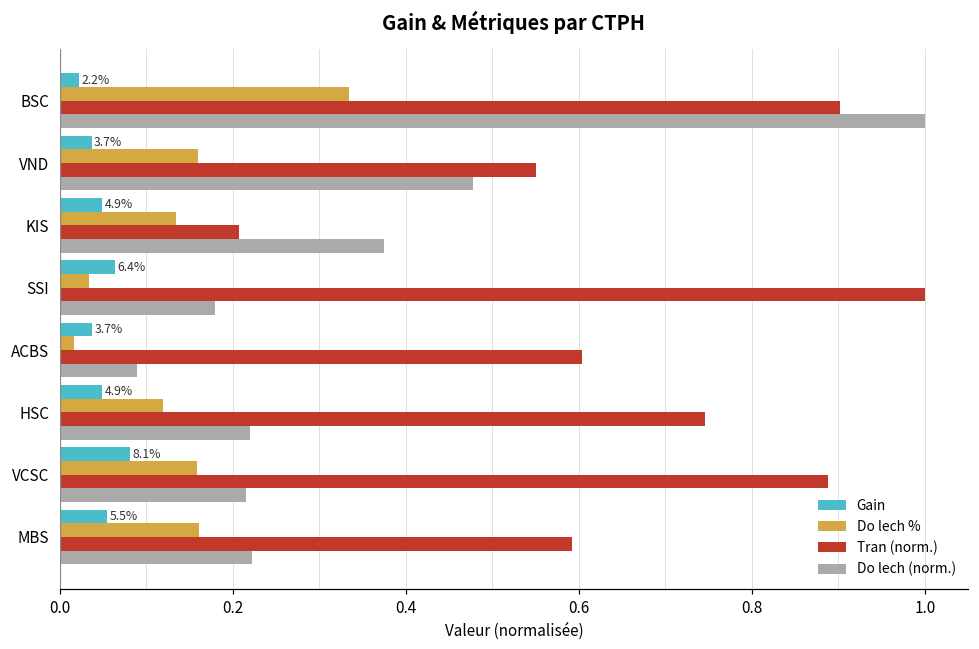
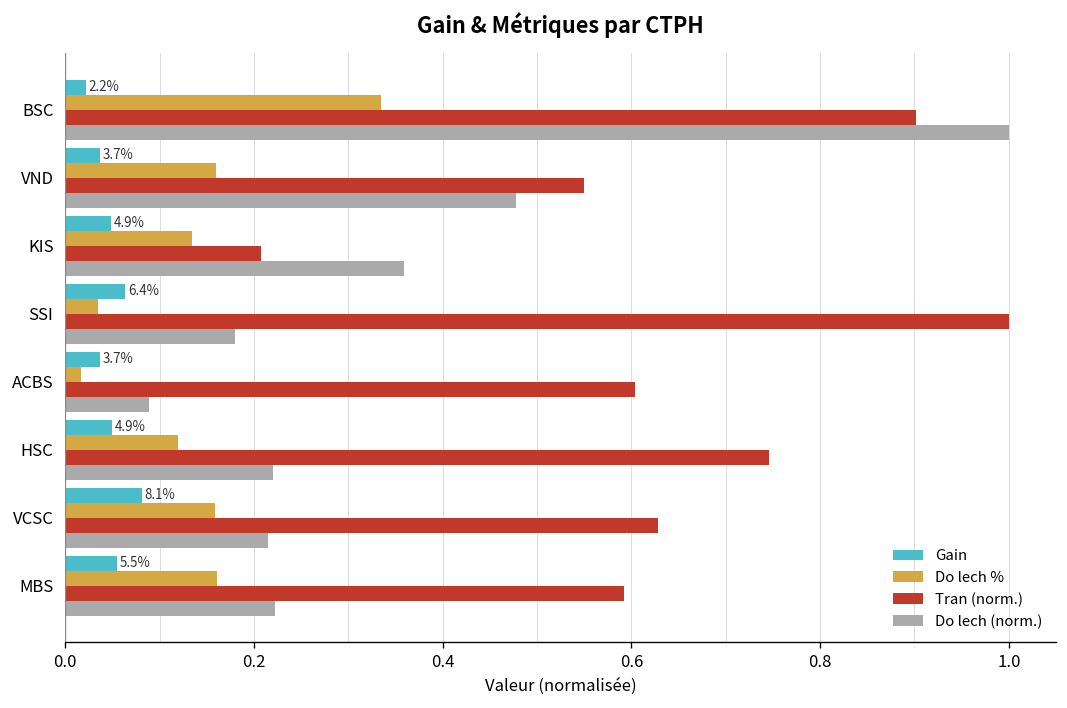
Do lech (norm.), KIS: 0.37 -> 0.36
Tran (norm.), VCSC: 0.89 -> 0.63
